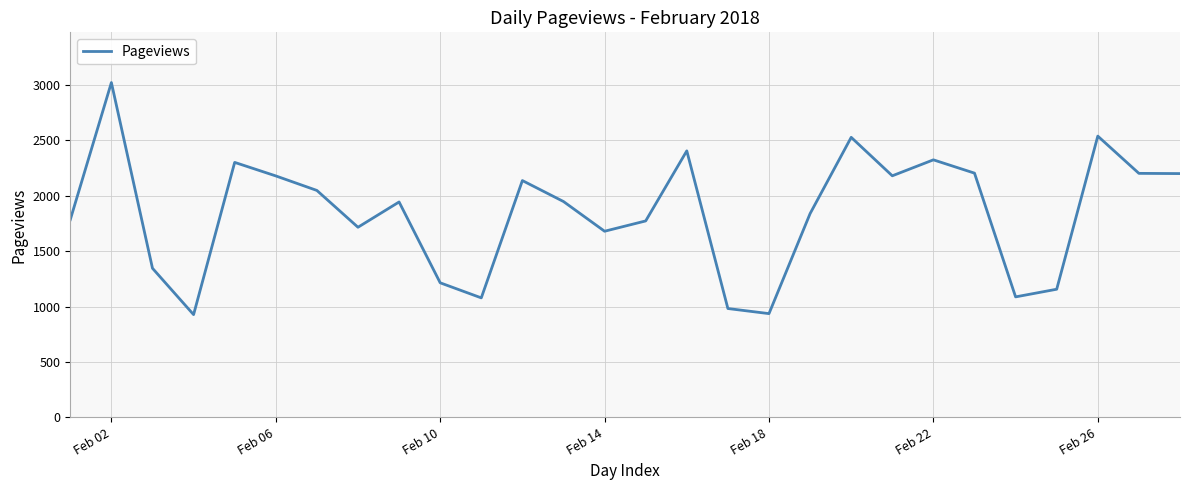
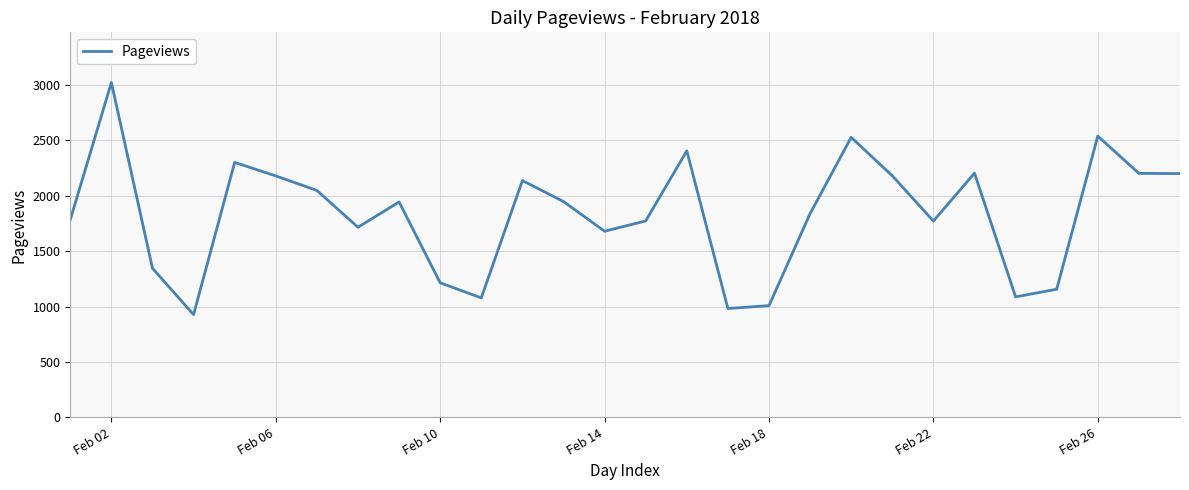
Feb 18: 940 -> 1010
Feb 22: 2320 -> 1770
